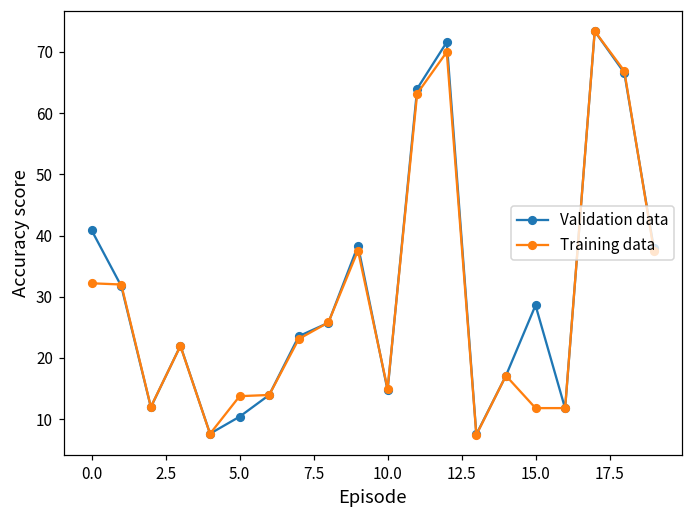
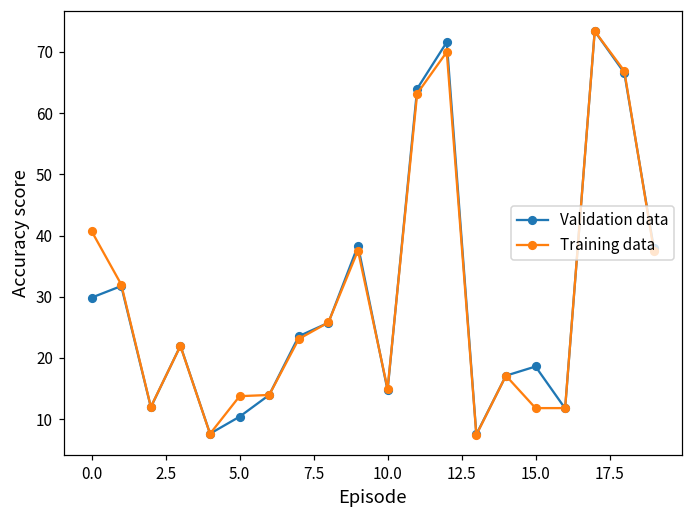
Validation data, 0.0: 41 -> 30
Training data, 0.0: 32 -> 41
Validation data, 15.0: 29 -> 19
